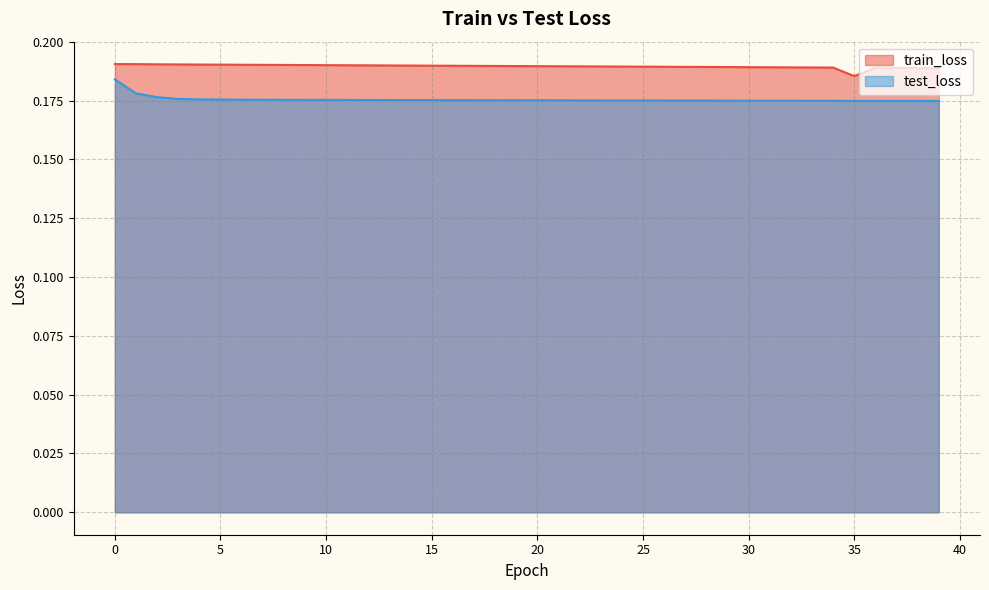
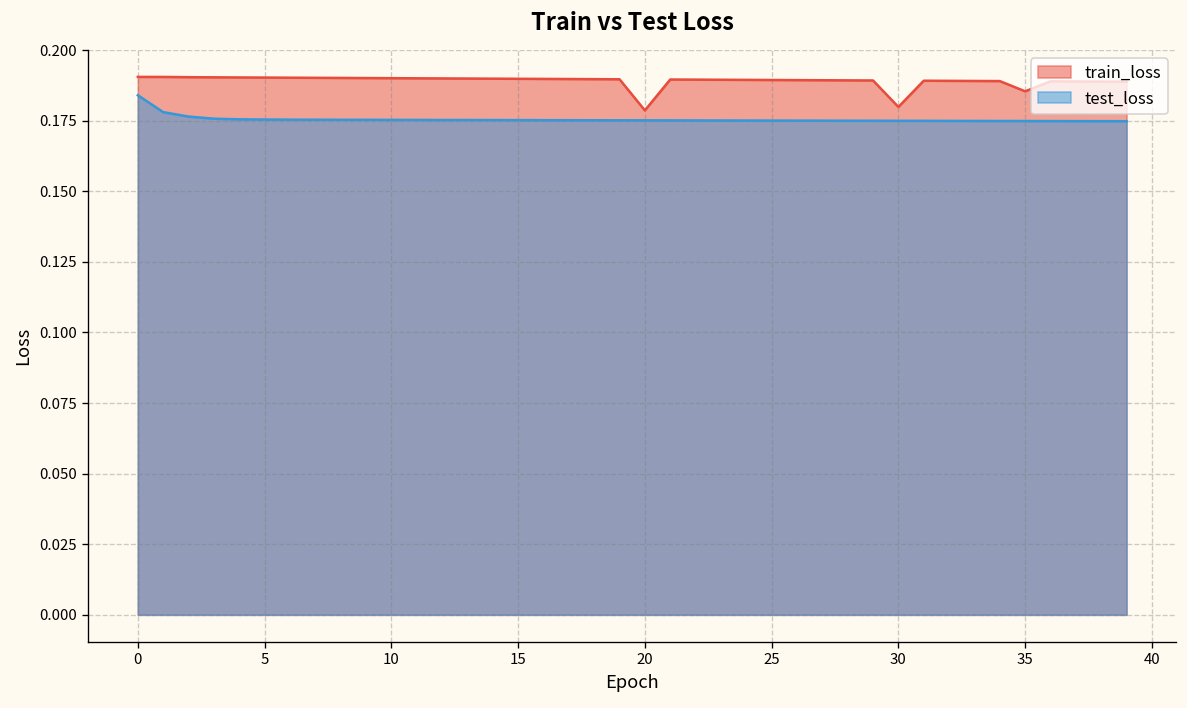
train_loss, 20: 0.190 -> 0.179
train_loss, 30: 0.189 -> 0.180
